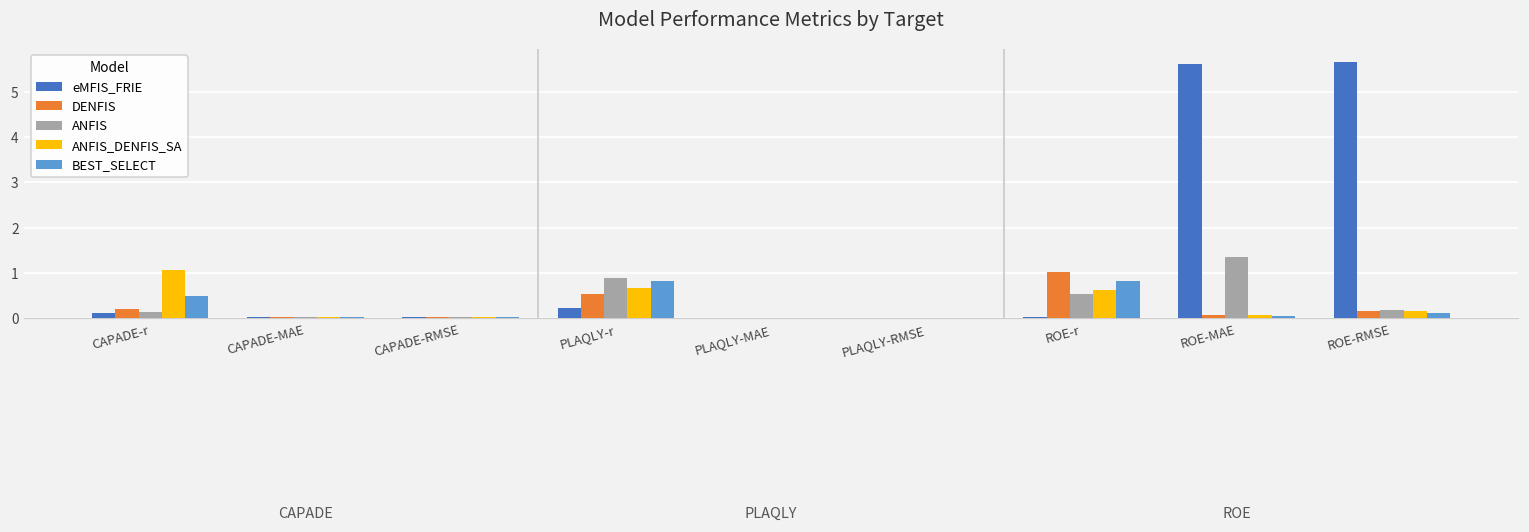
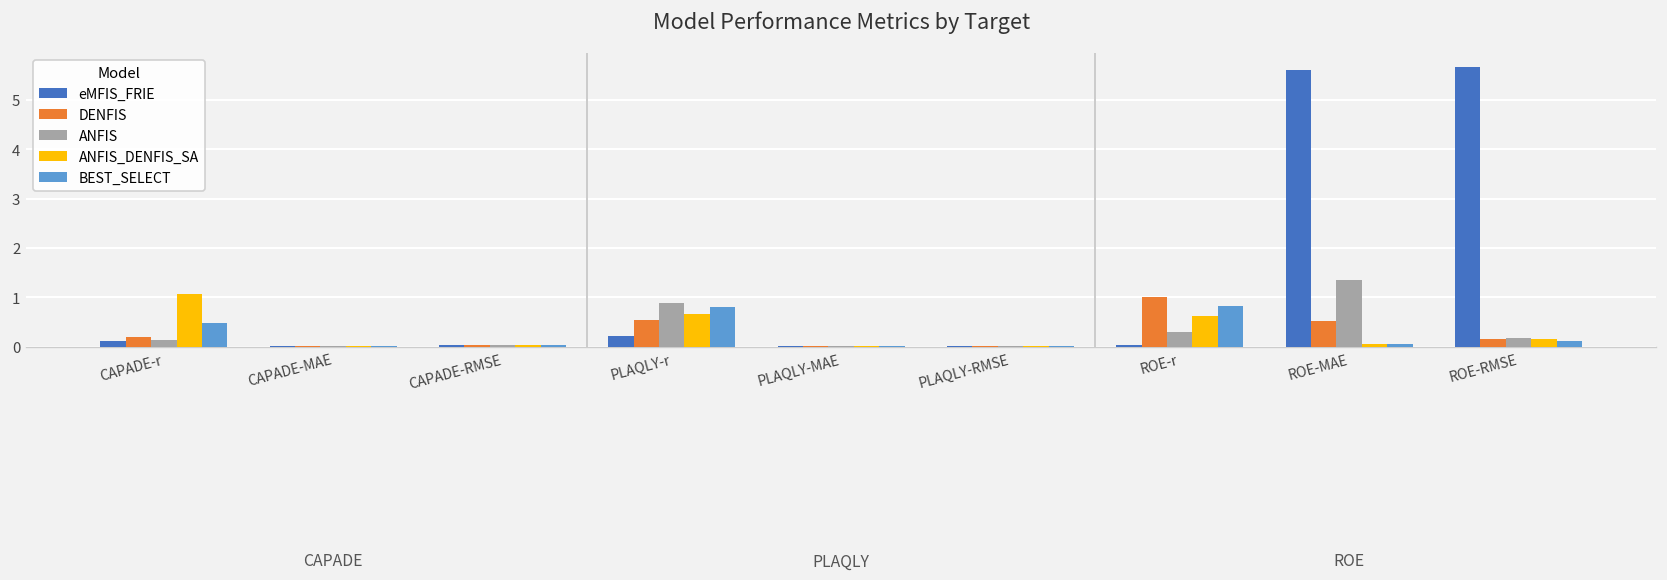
ANFIS, ROE-r: 0.5 -> 0.3
DENFIS, ROE-MAE: 0.1 -> 0.5
